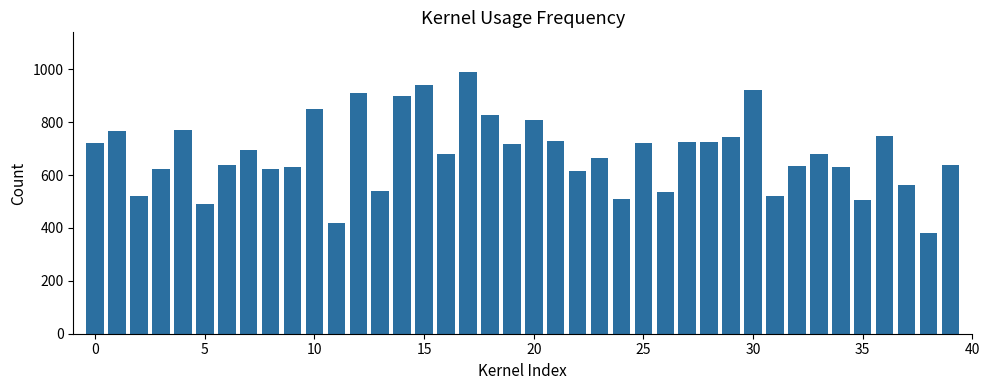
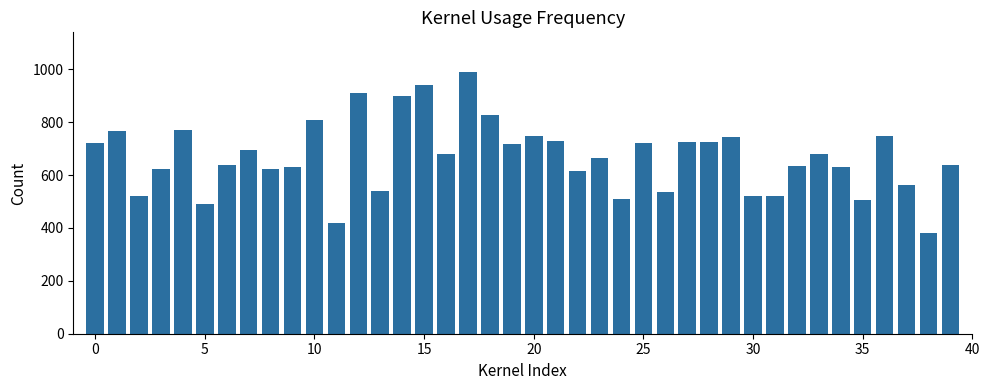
10: 850 -> 810
20: 810 -> 750
30: 920 -> 520
